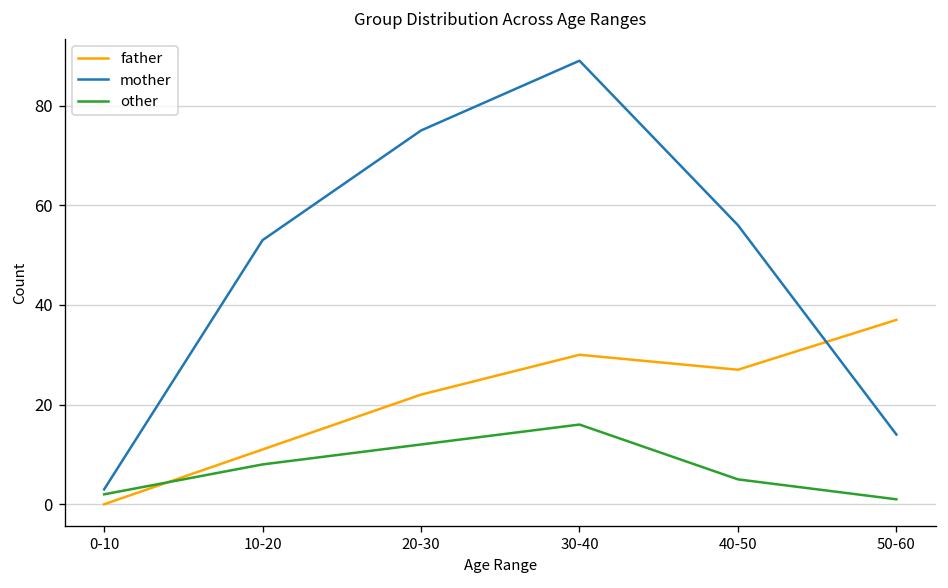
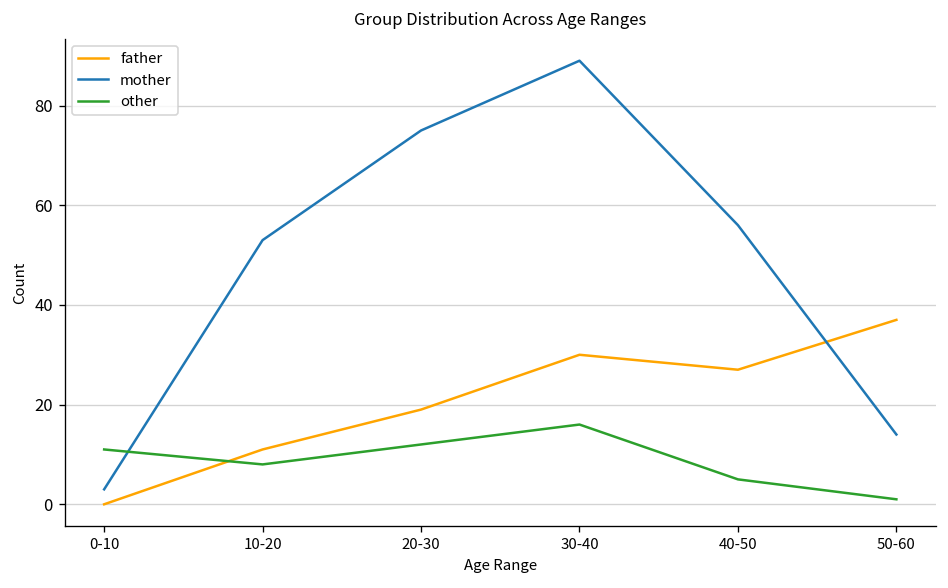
other, 0-10: 2 -> 11
father, 20-30: 22 -> 19
